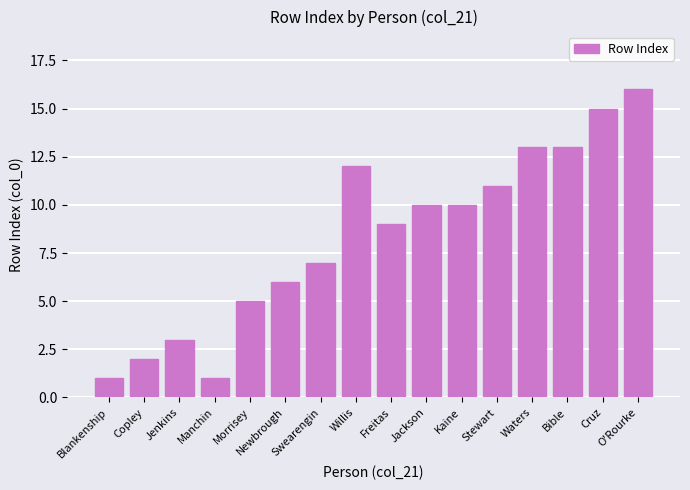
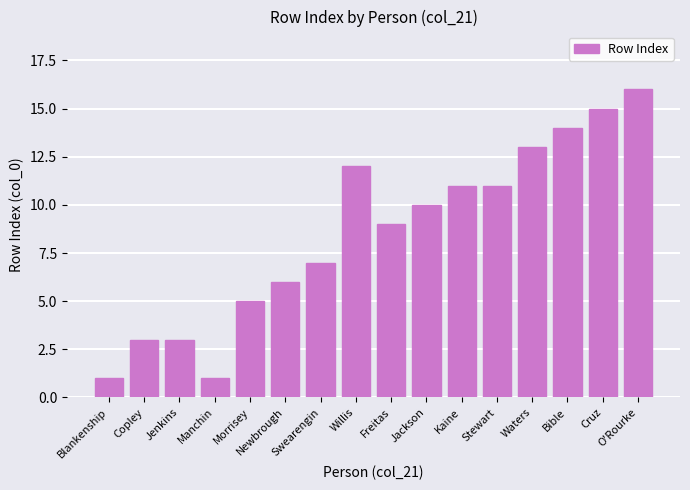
Copley: 2 -> 3
Kaine: 10 -> 11
Bible: 13 -> 14
